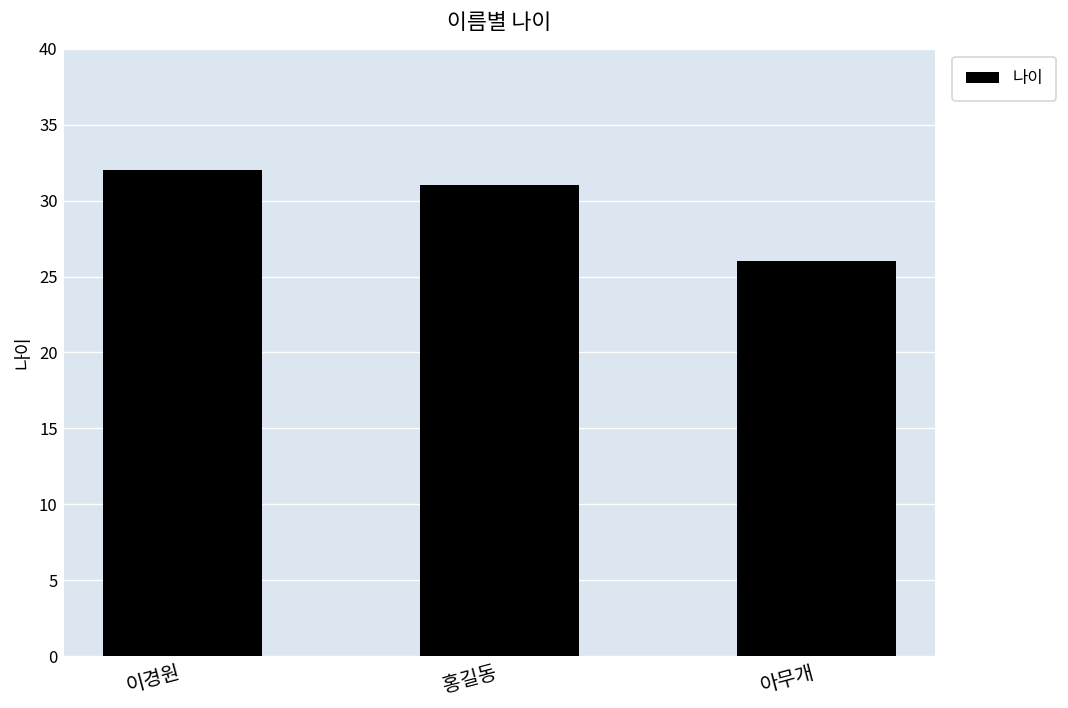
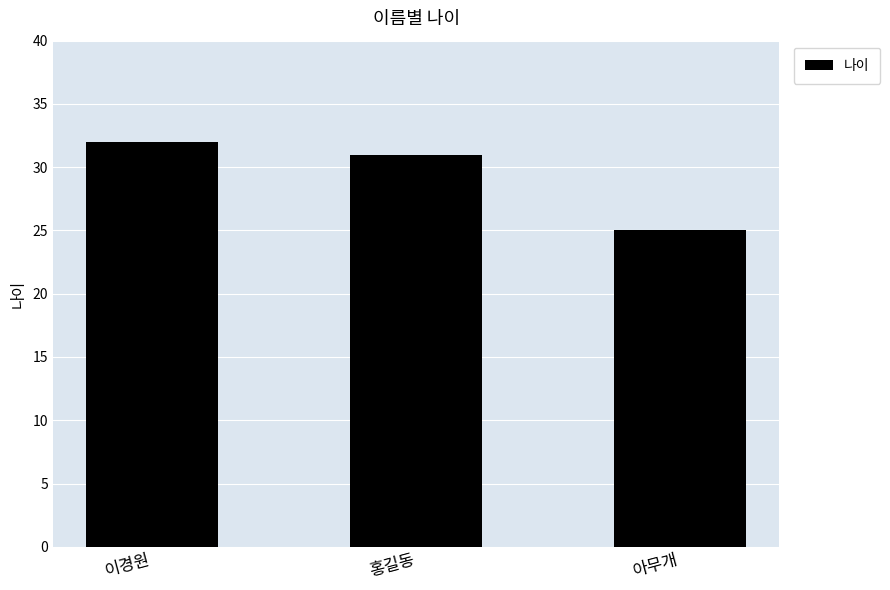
아무개: 26 -> 25
